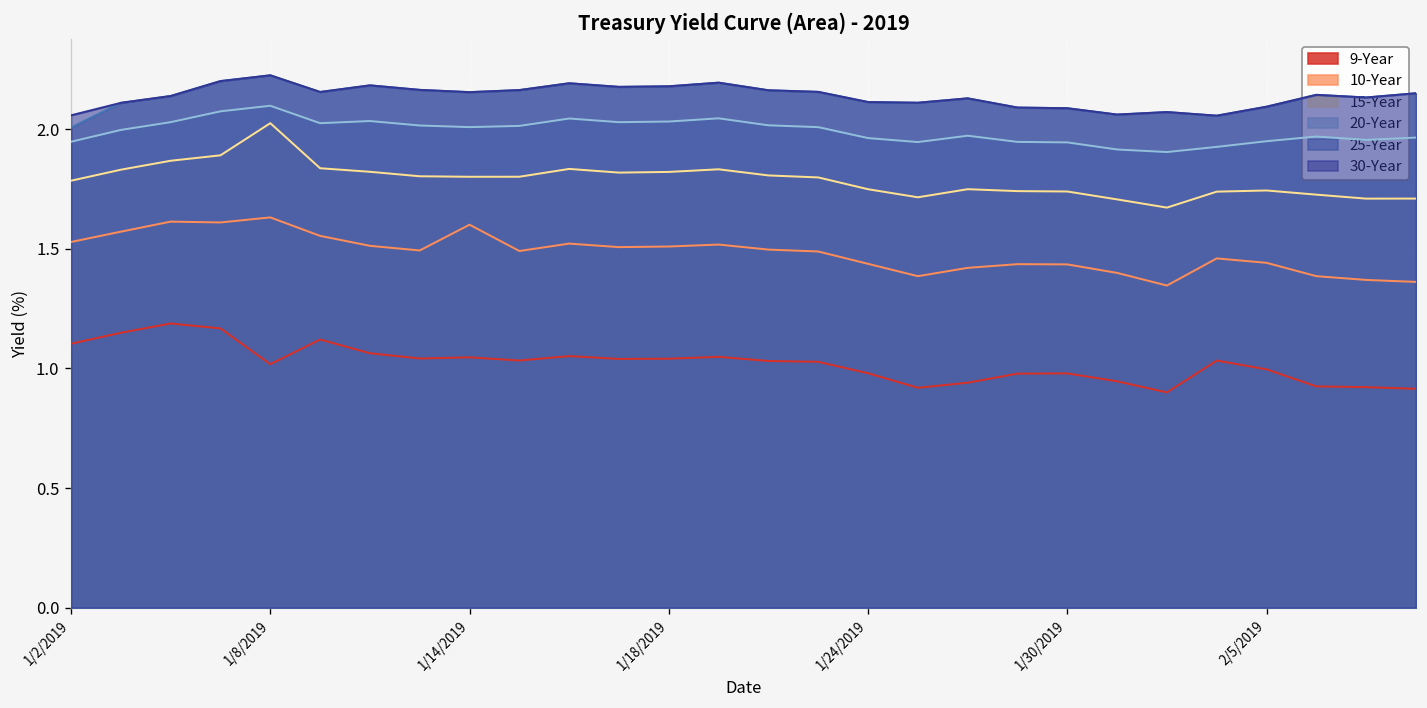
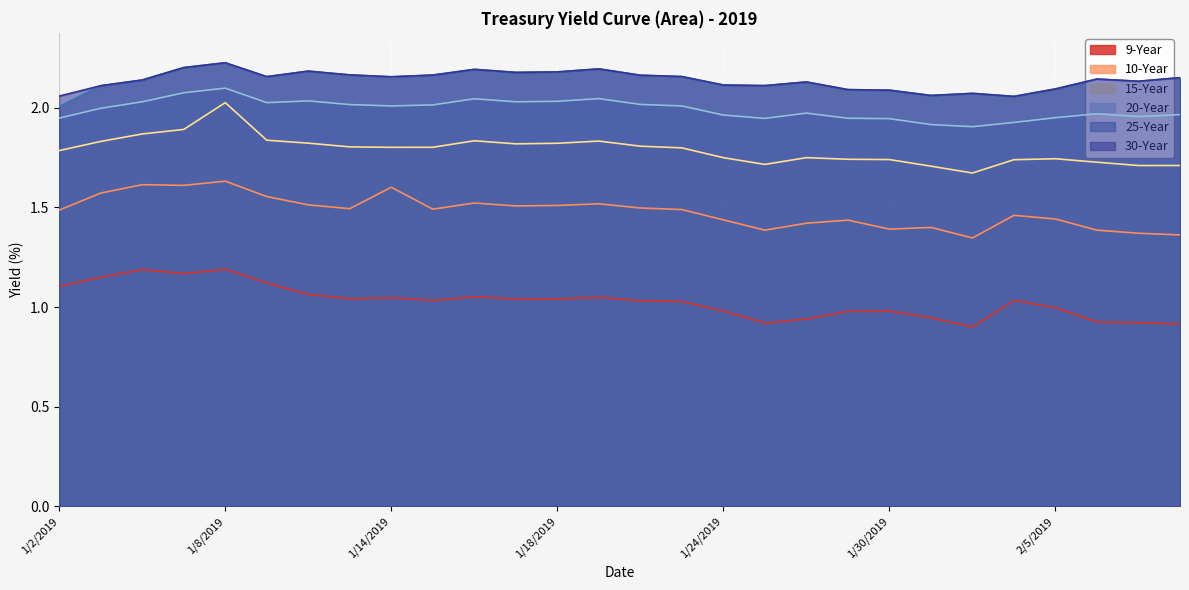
10-Year, 1/2/2019: 1.53 -> 1.49
9-Year, 1/8/2019: 1.02 -> 1.19
10-Year, 1/30/2019: 1.43 -> 1.39
